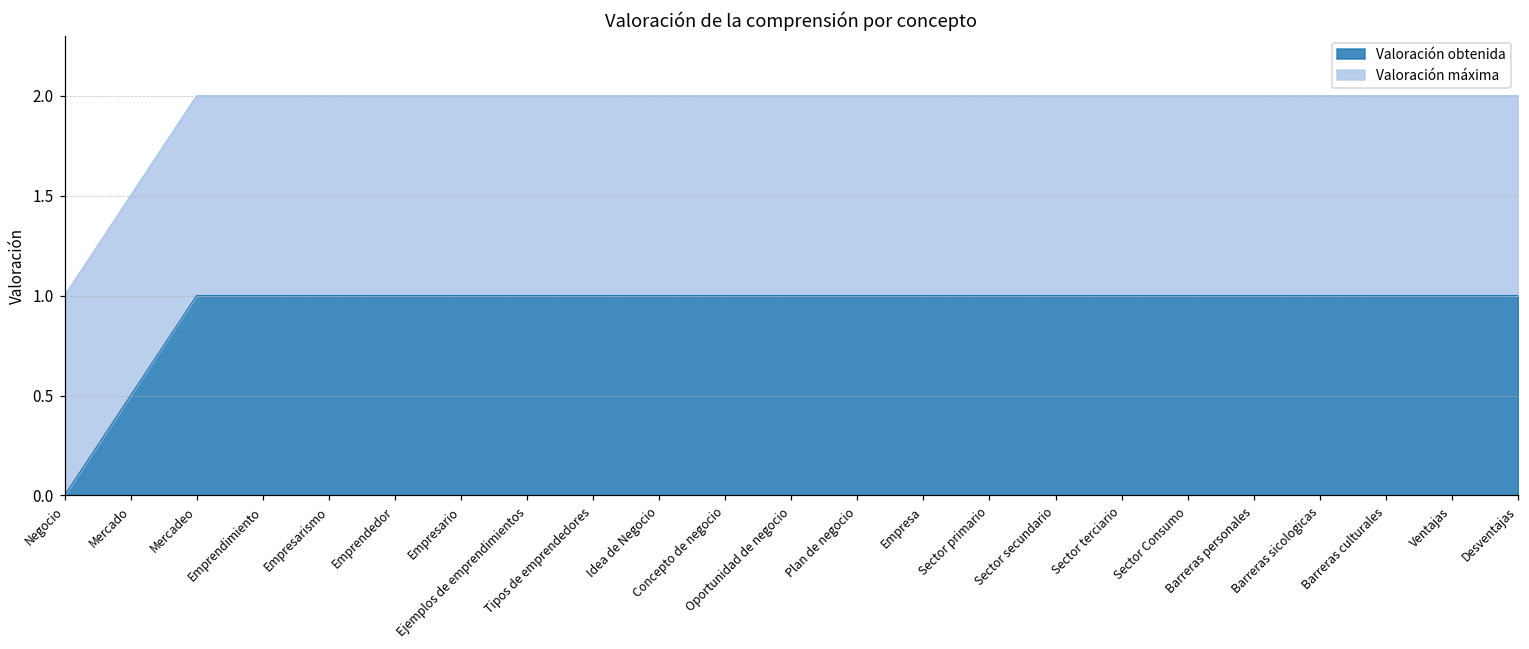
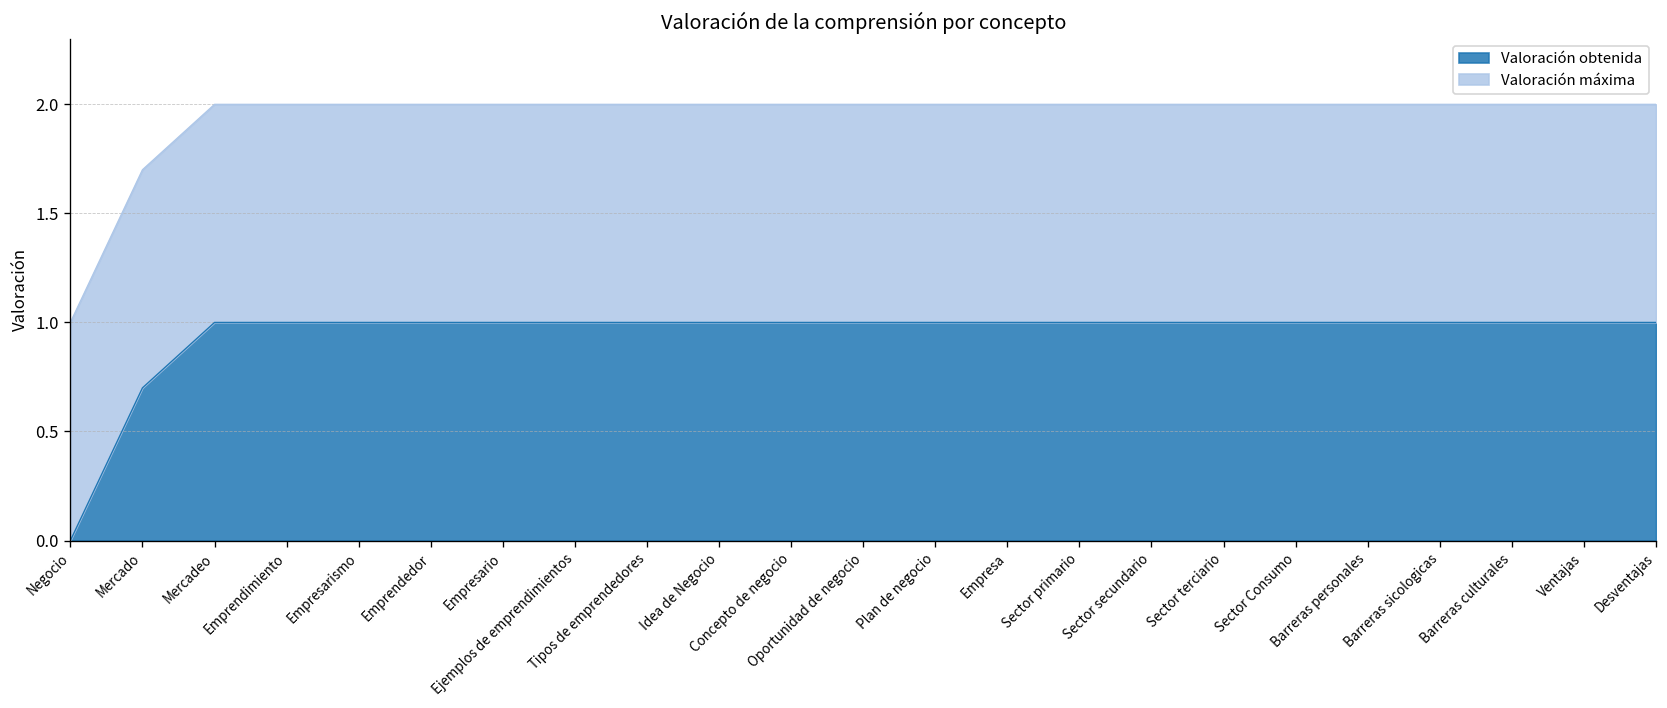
Valoración obtenida, Mercado: 0.5 -> 0.7
